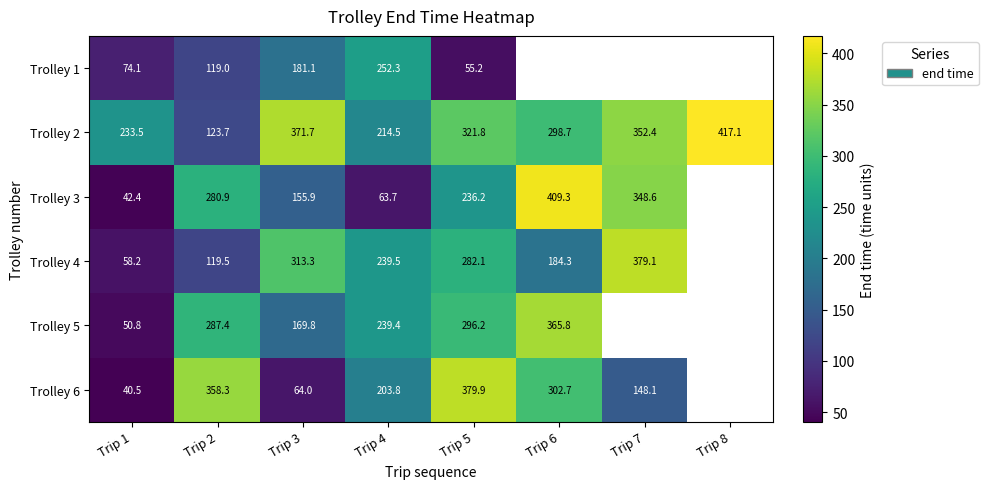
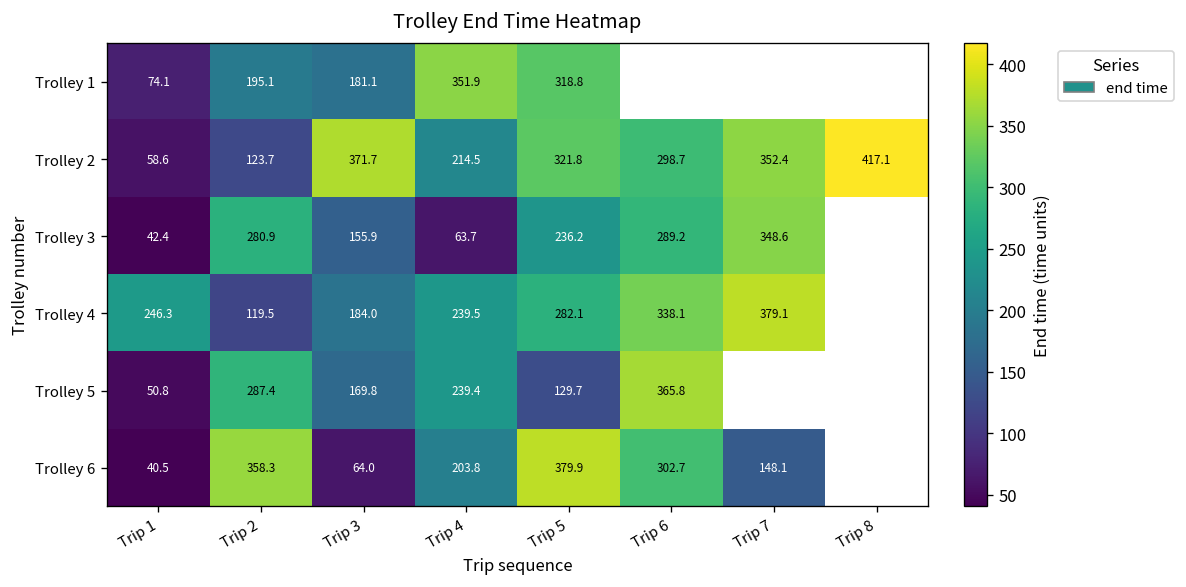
Trolley 1, Trip 2: 119.0 -> 195.1
Trolley 1, Trip 4: 252.3 -> 351.9
Trolley 1, Trip 5: 55.2 -> 318.8
Trolley 2, Trip 1: 233.5 -> 58.6
Trolley 3, Trip 6: 409.3 -> 289.2
Trolley 4, Trip 1: 58.2 -> 246.3
Trolley 4, Trip 3: 313.3 -> 184.0
Trolley 4, Trip 6: 184.3 -> 338.1
Trolley 5, Trip 5: 296.2 -> 129.7
